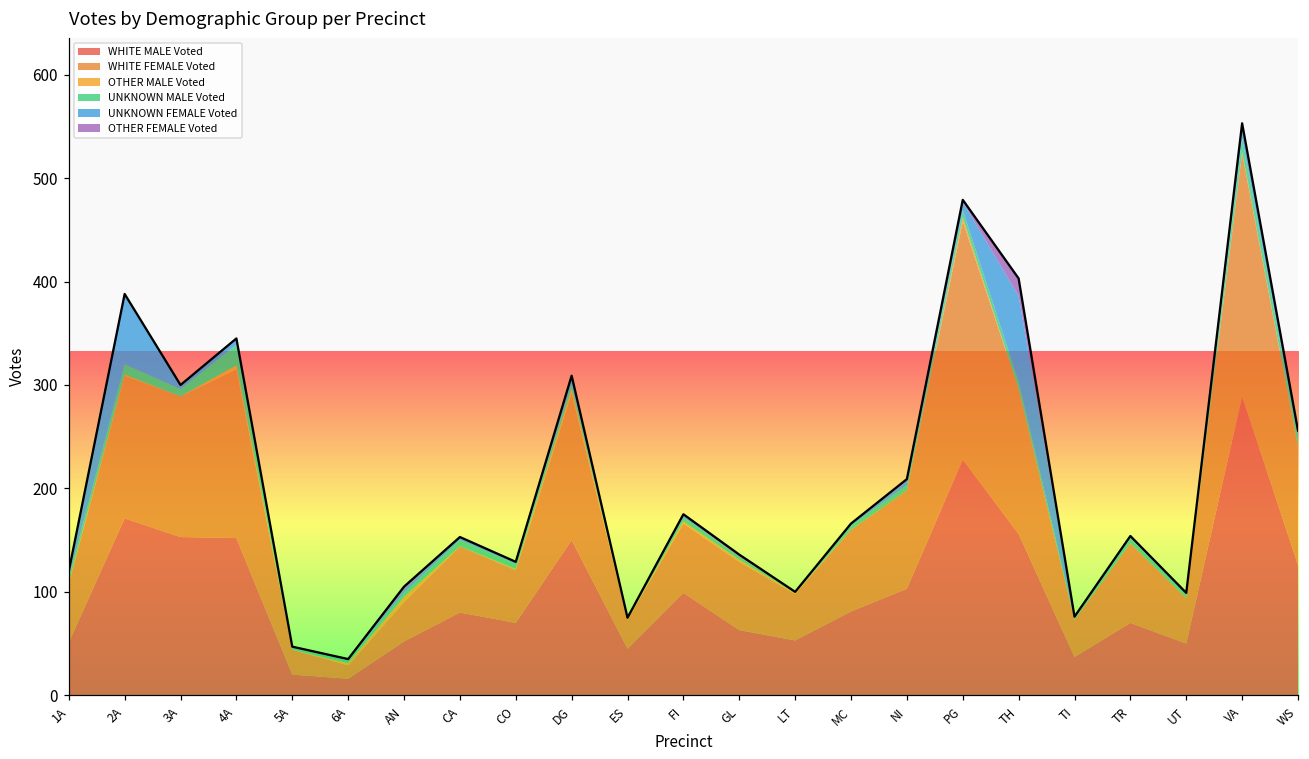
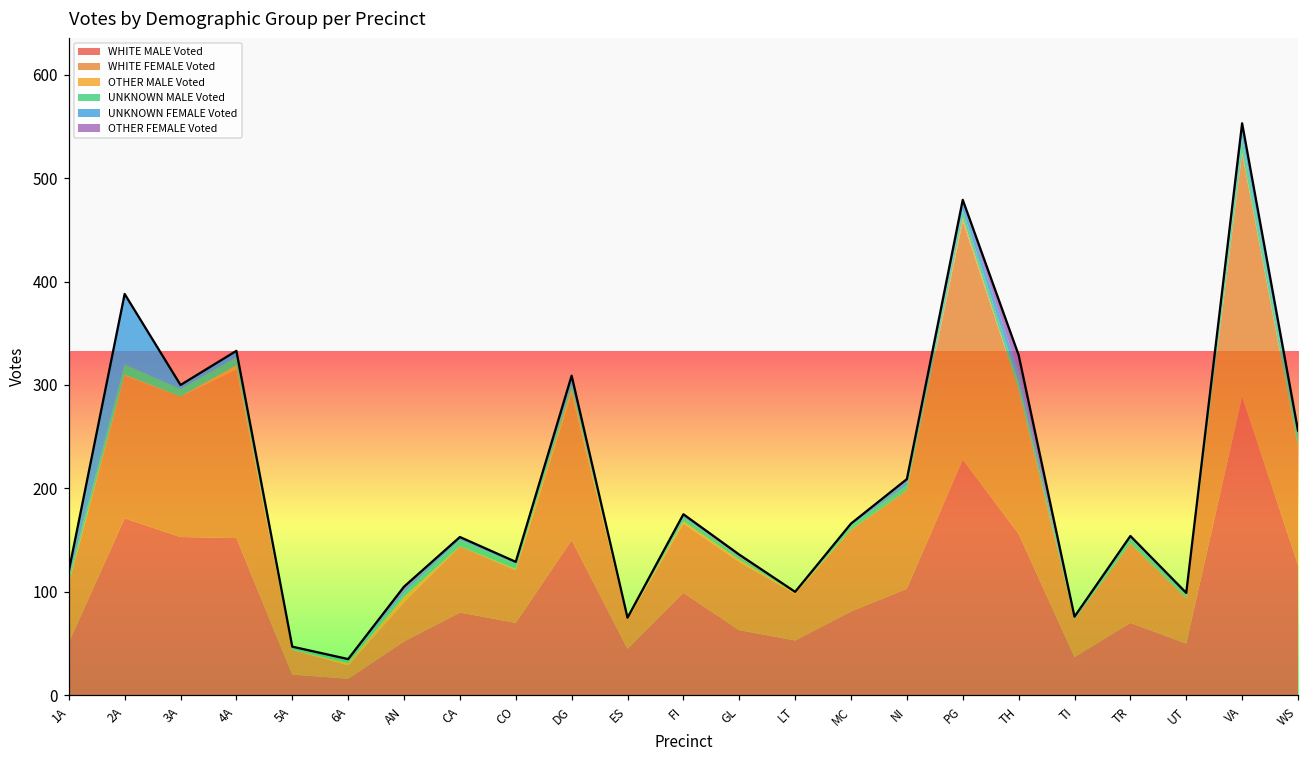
UNKNOWN MALE Voted, 4A: 20 -> 10
UNKNOWN FEMALE Voted, TH: 80 -> 10
